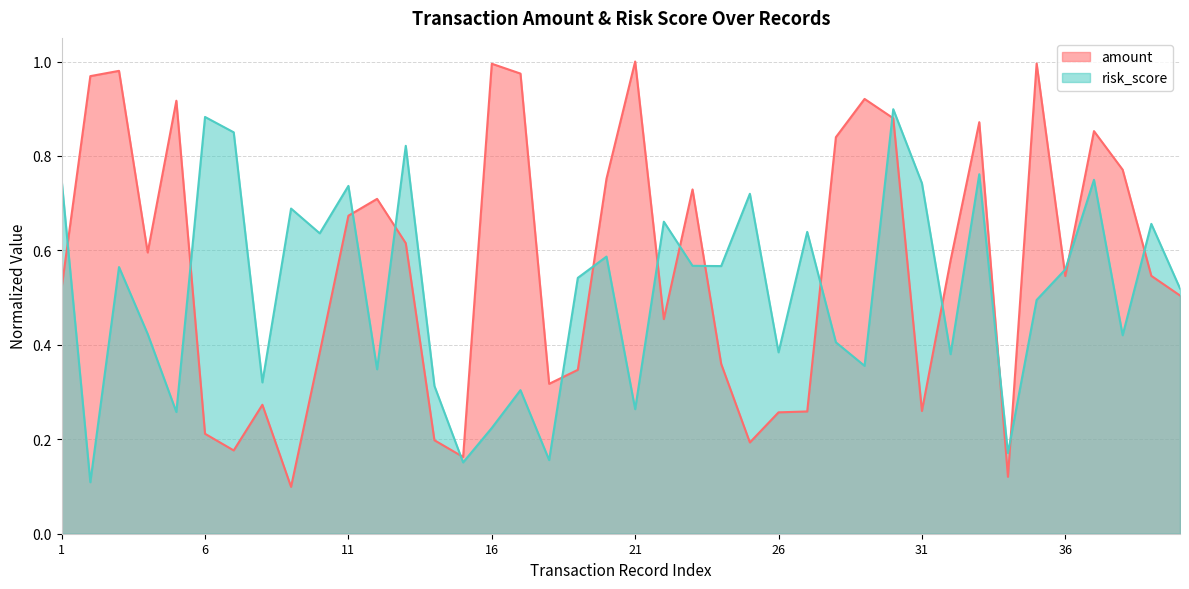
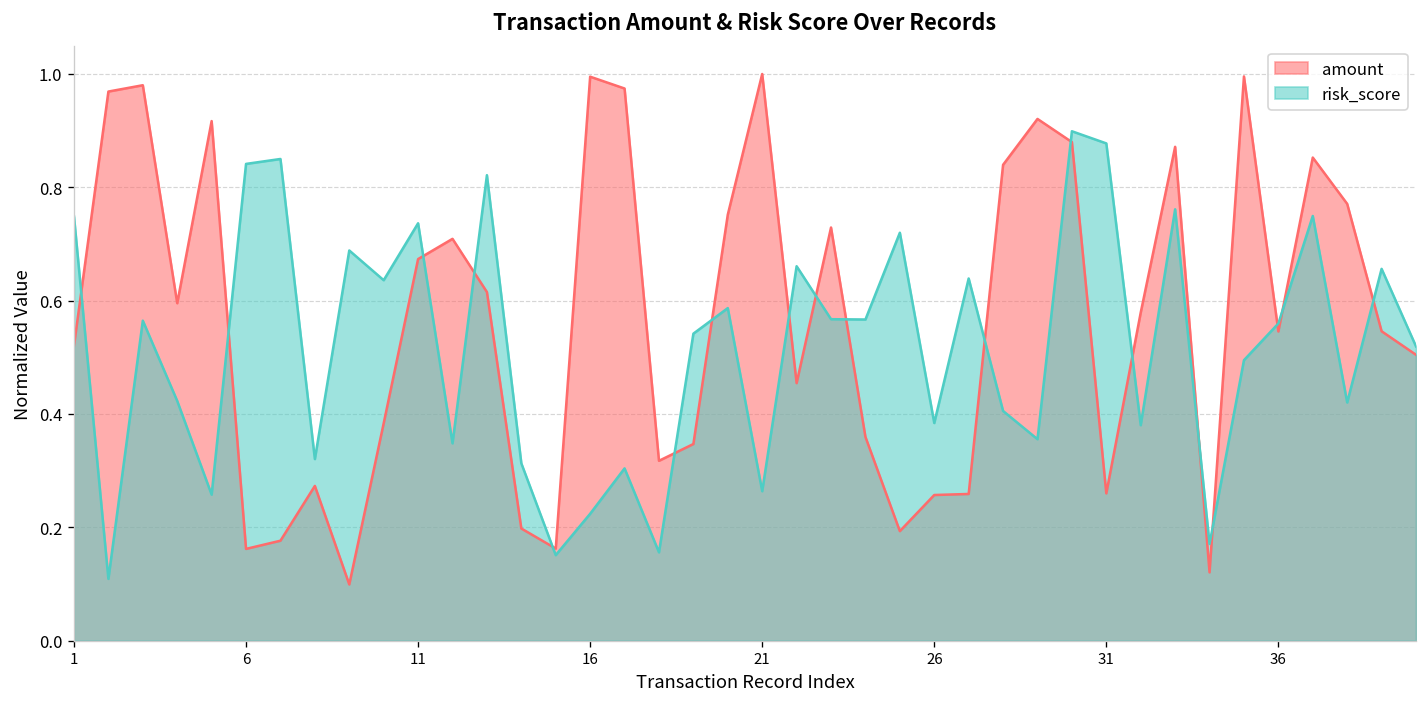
amount, 6: 0.21 -> 0.16
risk_score, 6: 0.88 -> 0.84
risk_score, 31: 0.74 -> 0.88
